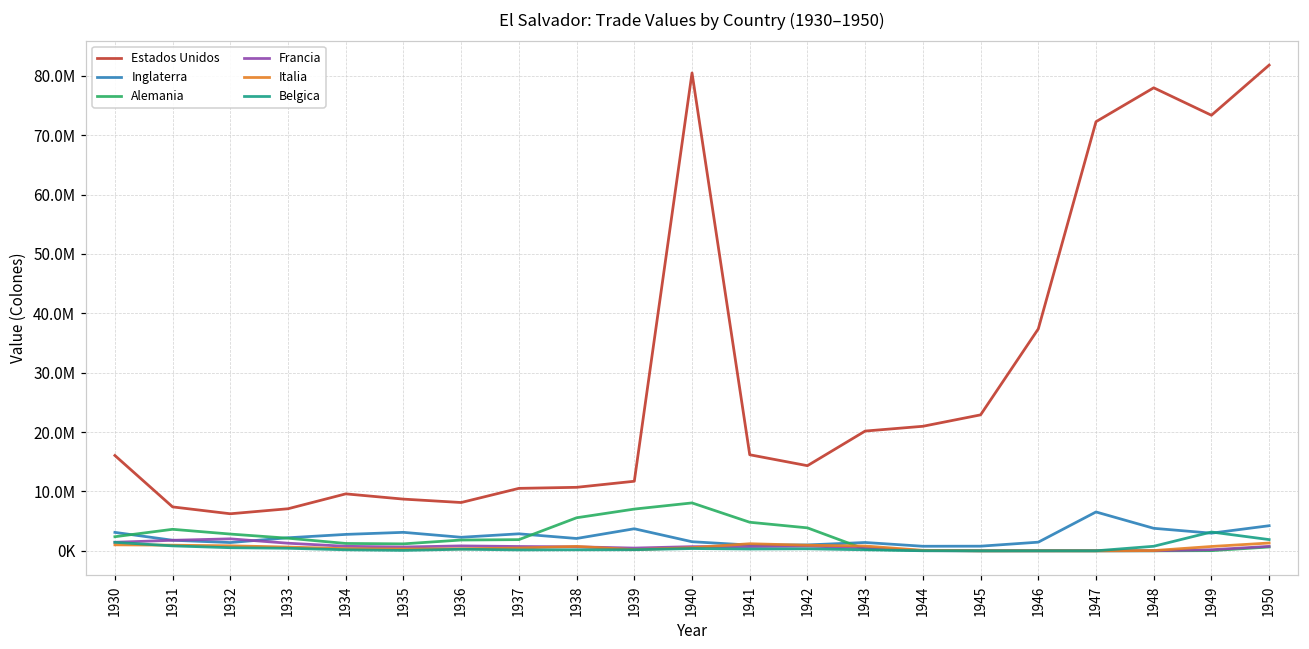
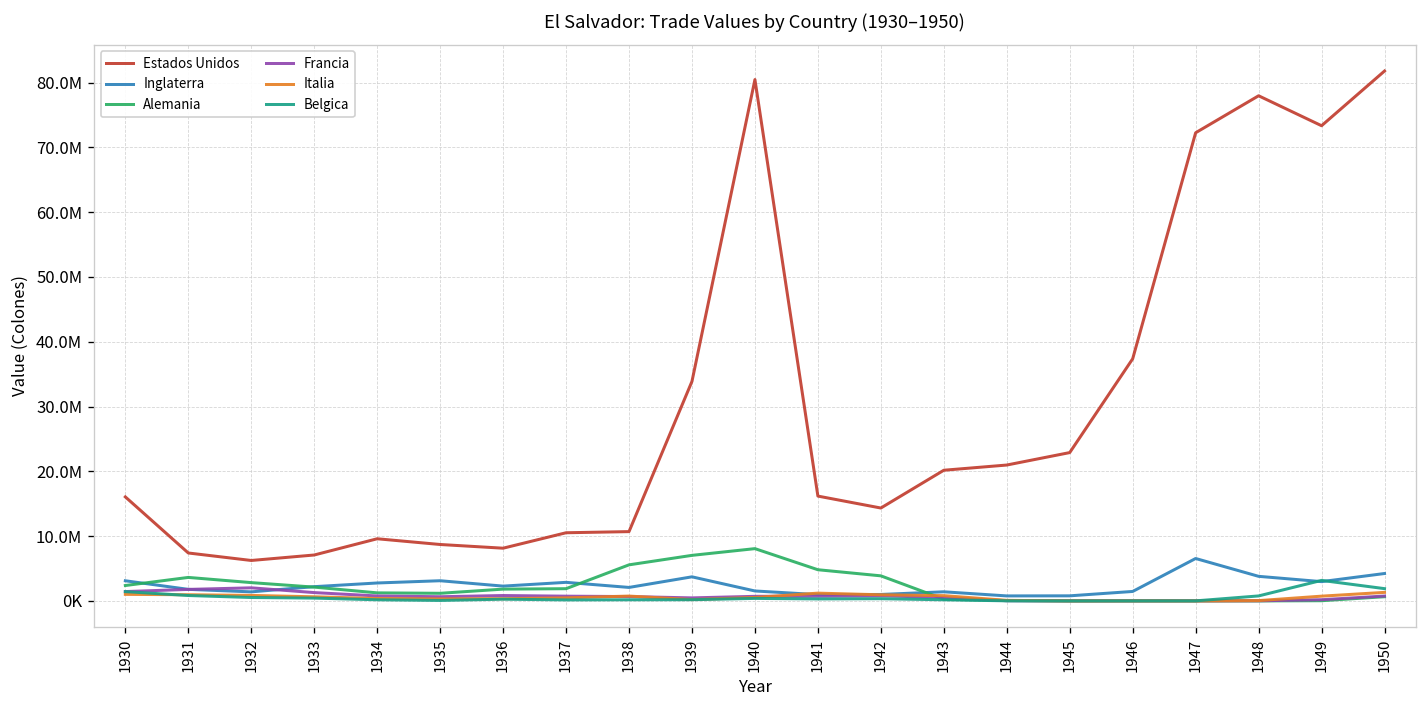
Estados Unidos, 1939: 12000000 -> 34000000
